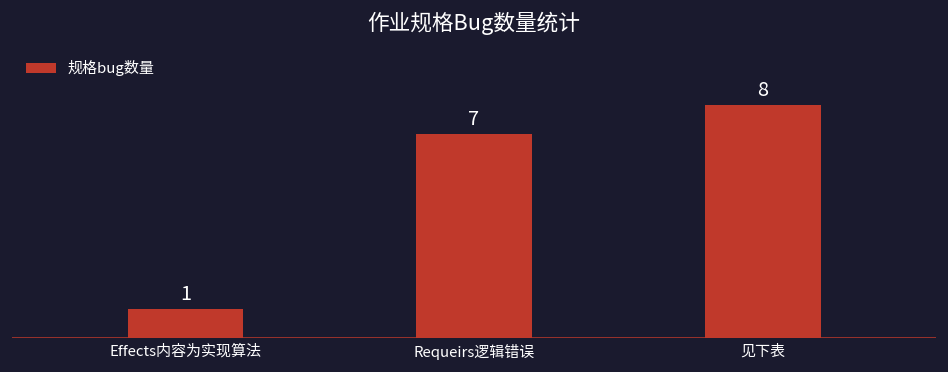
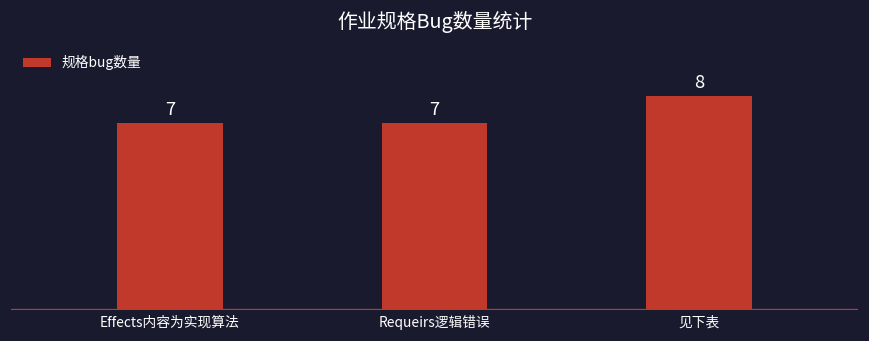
Effects内容为实现算法: 1 -> 7
